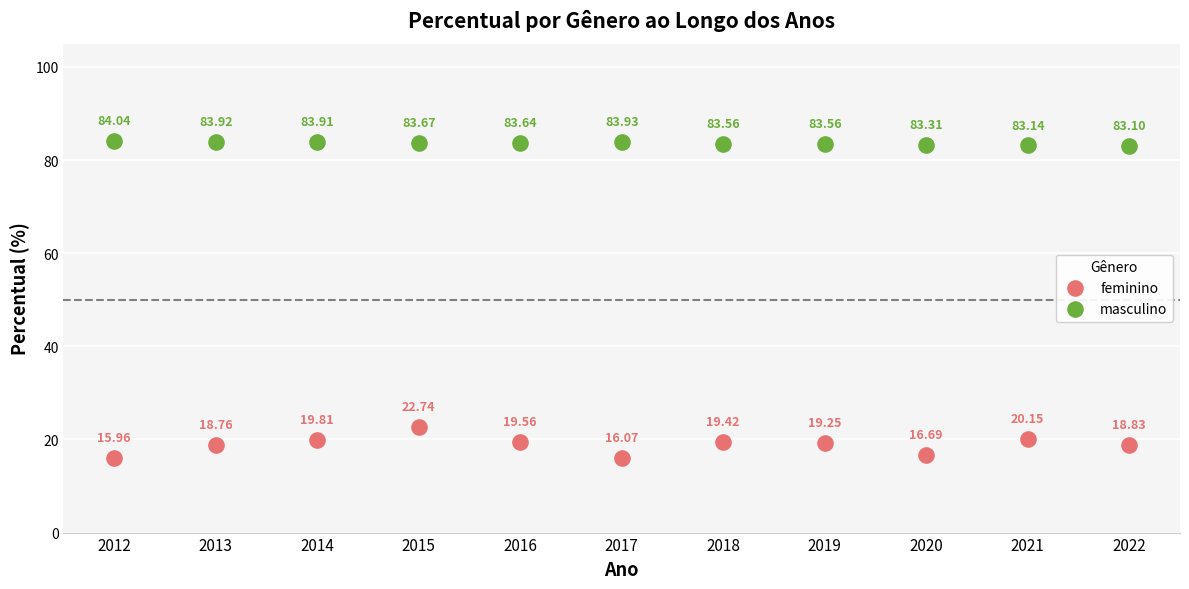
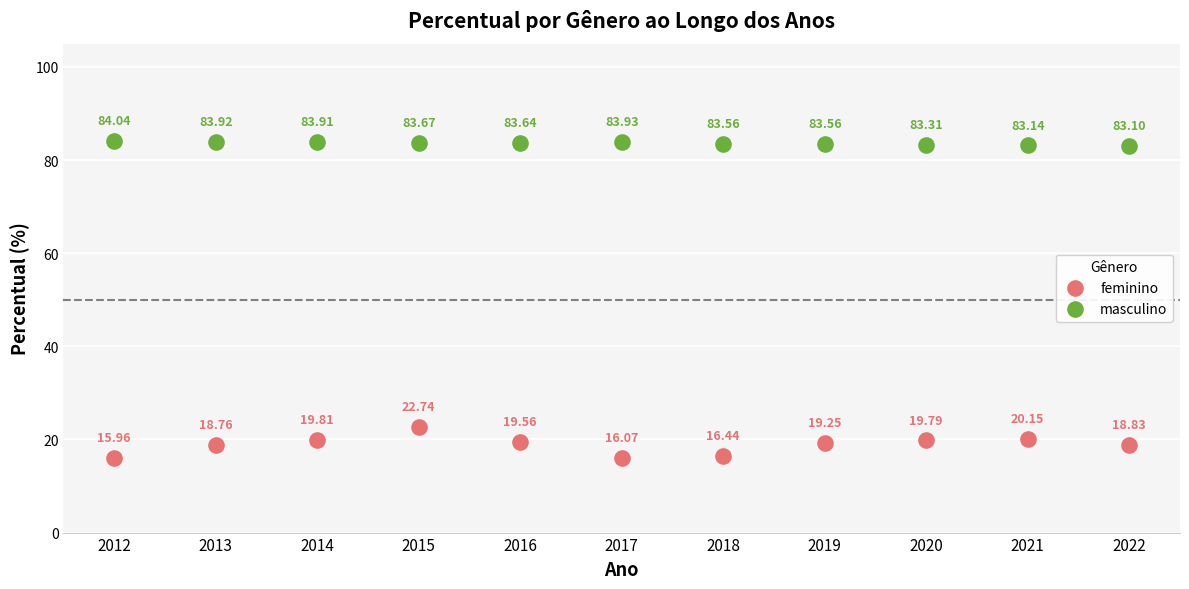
feminino, 2018: 19.42 -> 16.44
feminino, 2020: 16.69 -> 19.79
